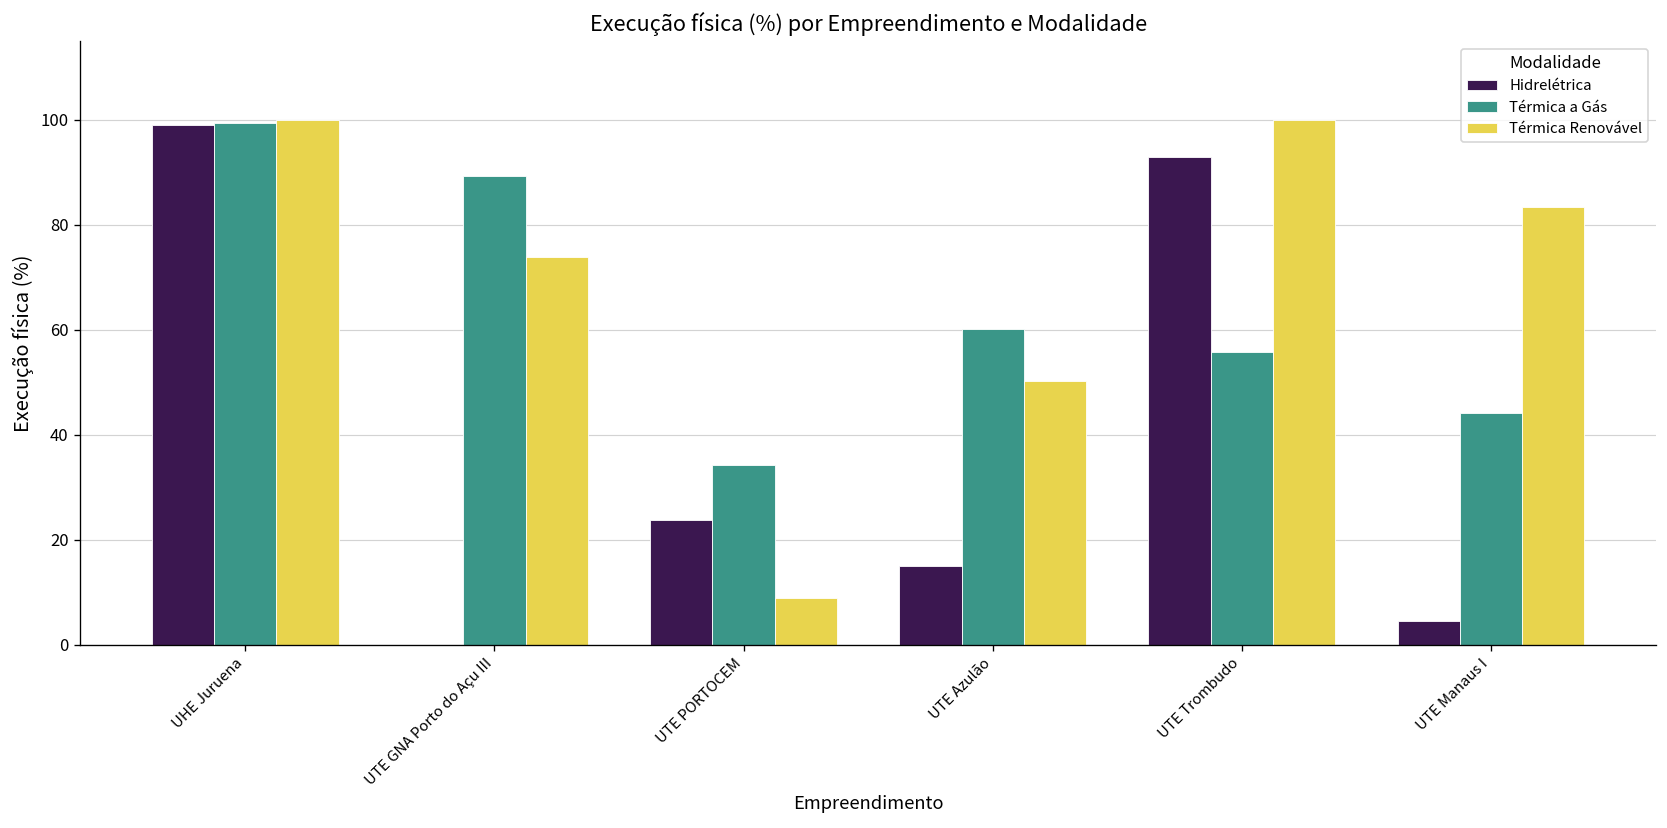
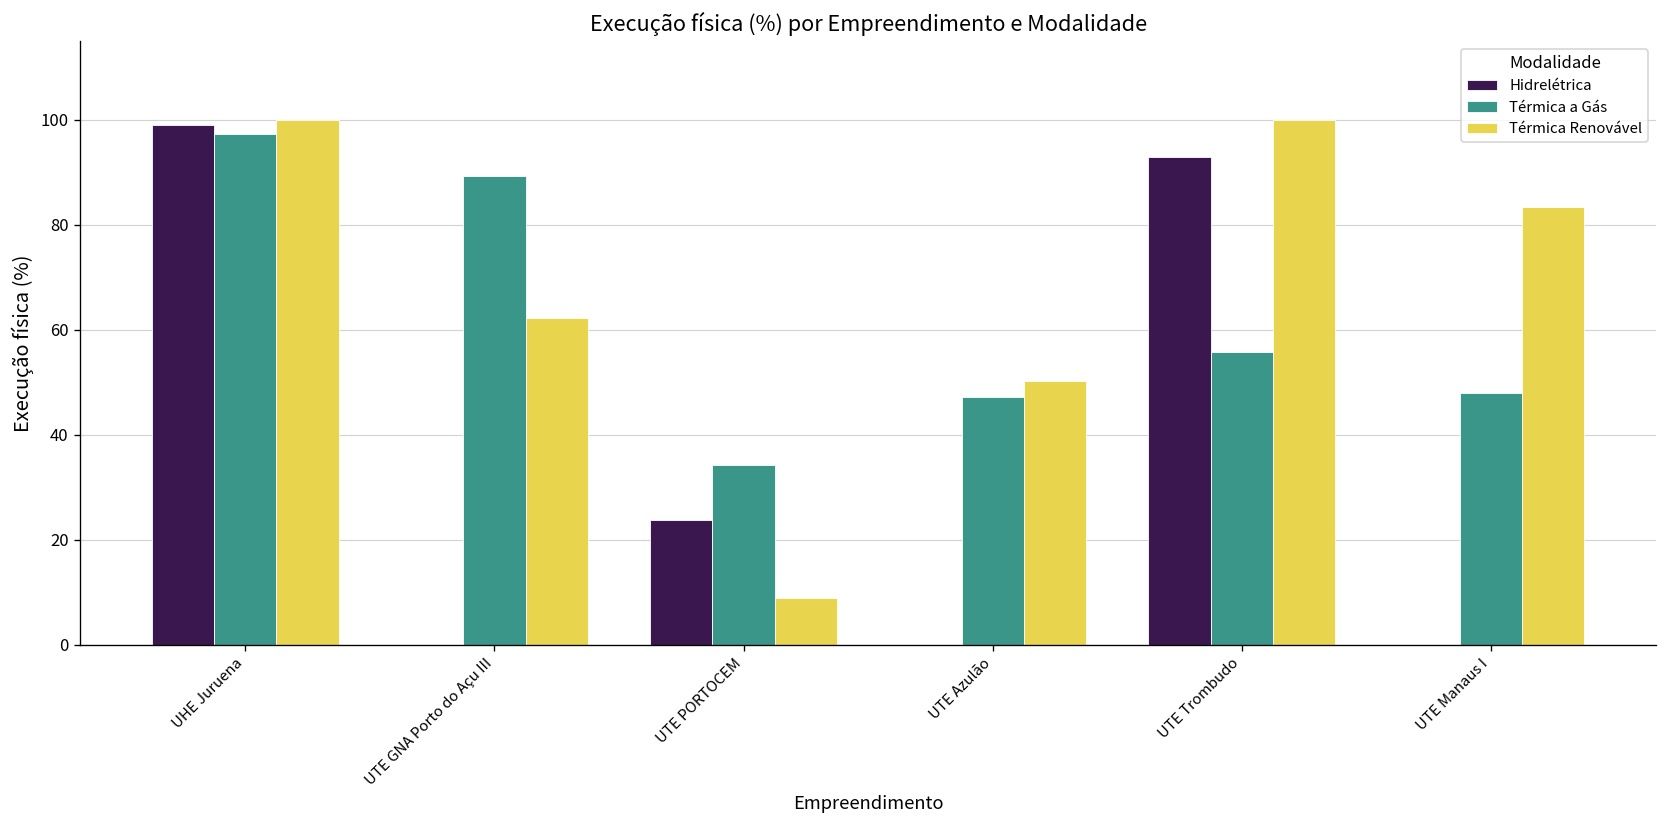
Térmica a Gás, UHE Juruena: 99 -> 97
Térmica Renovável, UTE GNA Porto do Açu III: 74 -> 62
Hidrelétrica, UTE Azulão: 15 -> 0
Térmica a Gás, UTE Azulão: 60 -> 47
Hidrelétrica, UTE Manaus I: 5 -> 0
Térmica a Gás, UTE Manaus I: 44 -> 48
